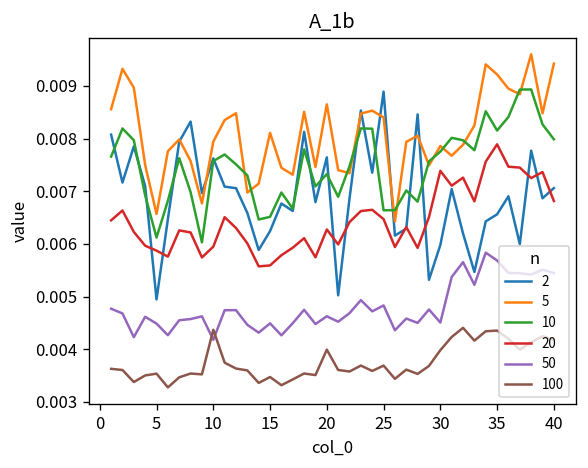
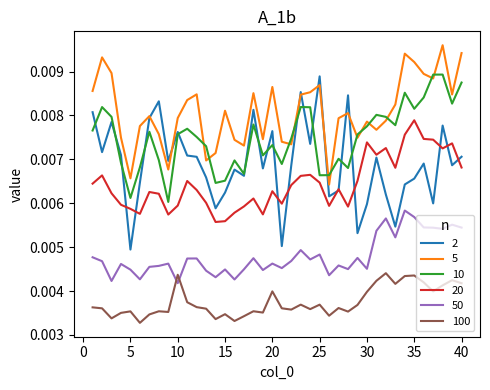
5, 25: 0.0084 -> 0.0087
10, 40: 0.0080 -> 0.0087
